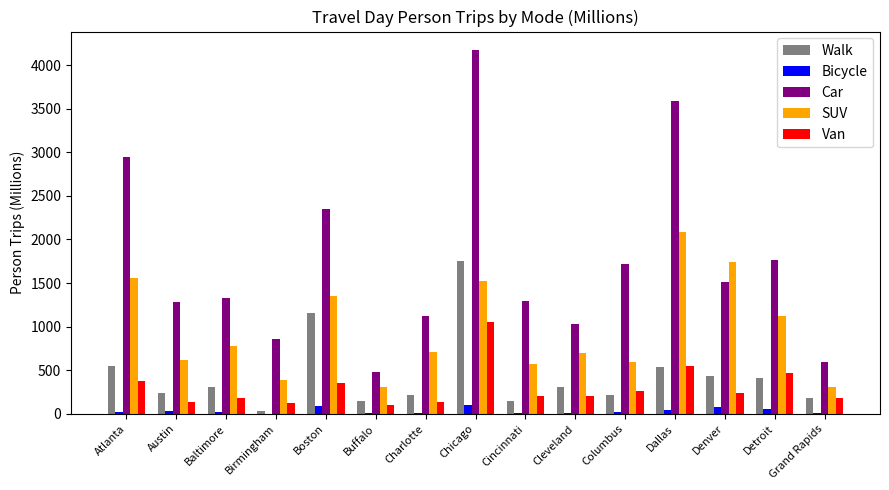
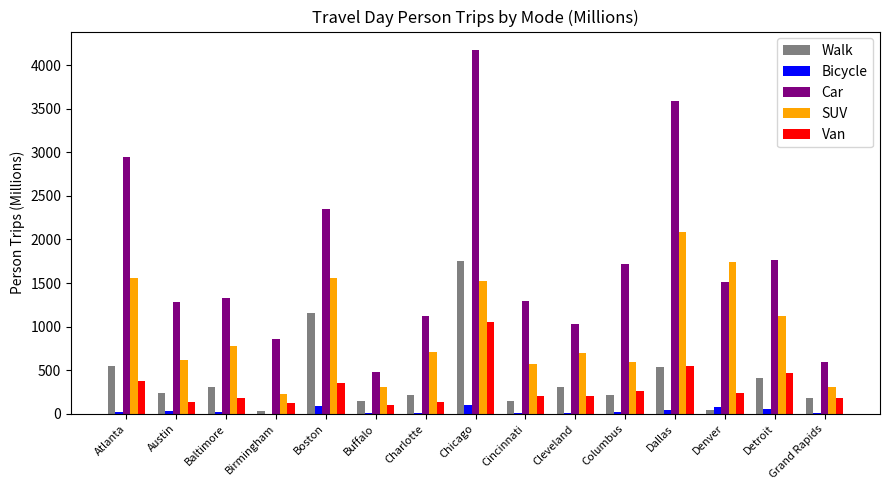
SUV, Birmingham: 400 -> 200
SUV, Boston: 1400 -> 1600
Walk, Denver: 400 -> 0
